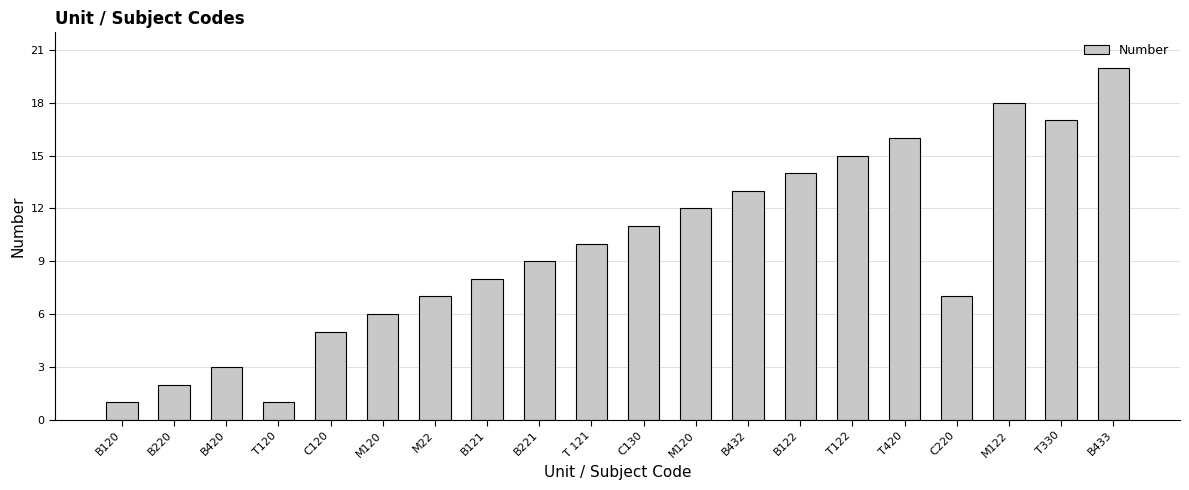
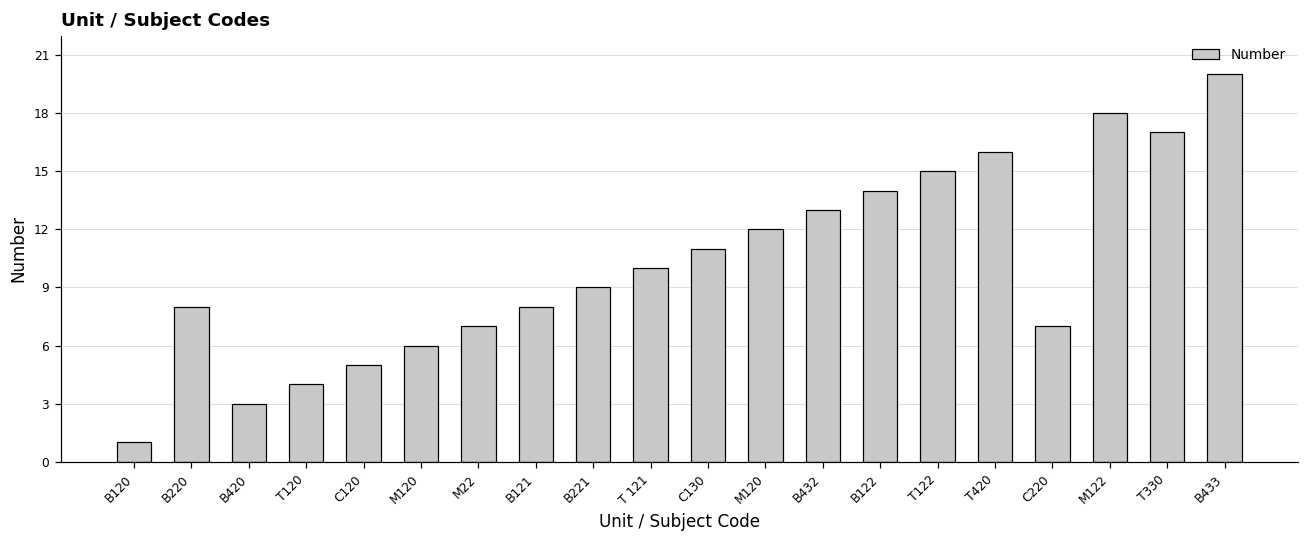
B220: 2 -> 8
T120: 1 -> 4
